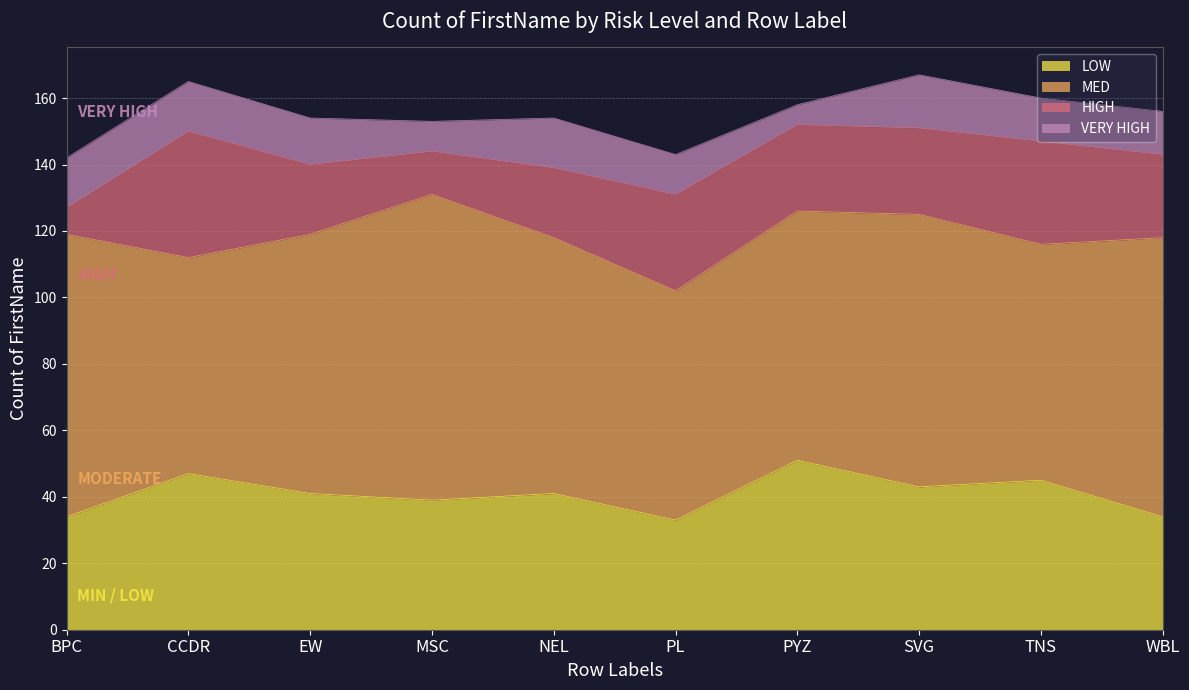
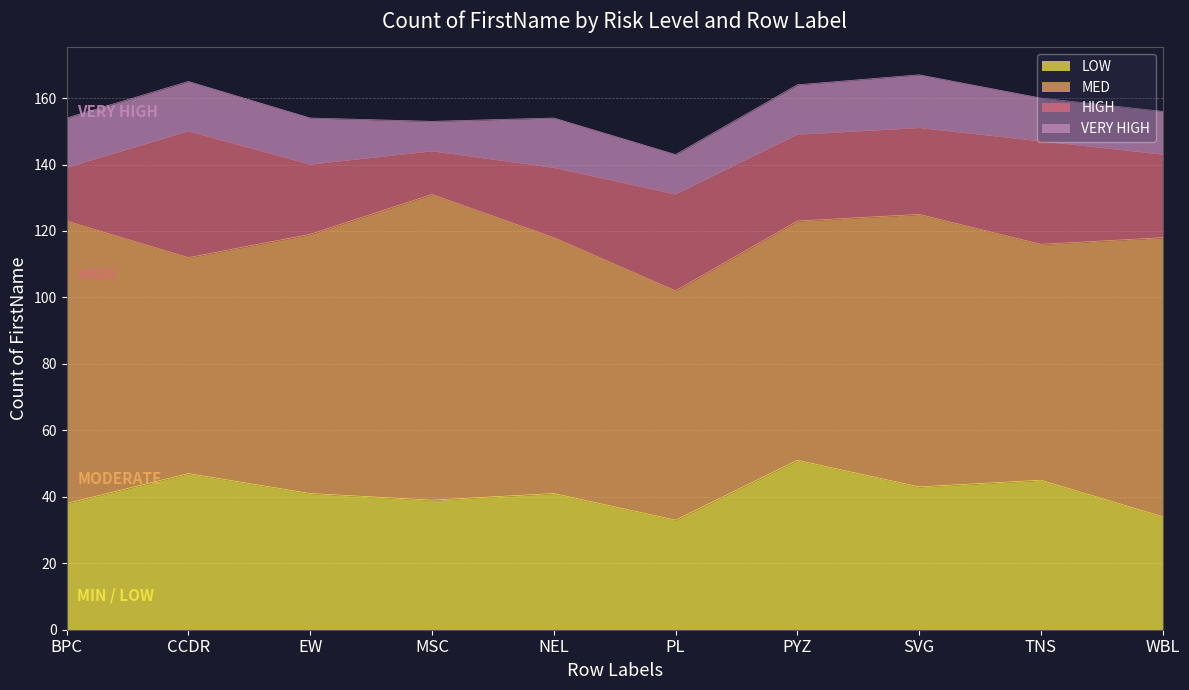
LOW, BPC: 34 -> 38
HIGH, BPC: 8 -> 16
MED, PYZ: 75 -> 72
VERY HIGH, PYZ: 6 -> 15
